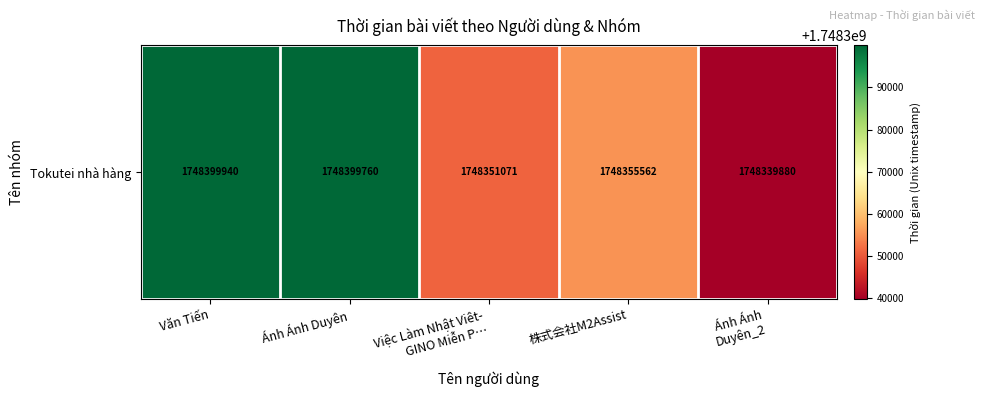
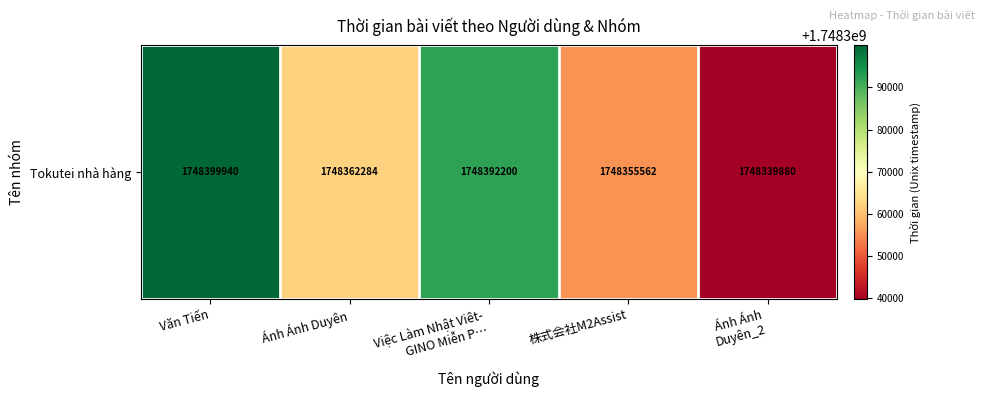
Tokutei nhà hàng, Ánh Ánh Duyên: 1748399760 -> 1748362284
Tokutei nhà hàng, Việc Làm Nhật Viêt- GINO Miễn P…: 1748351071 -> 1748392200
